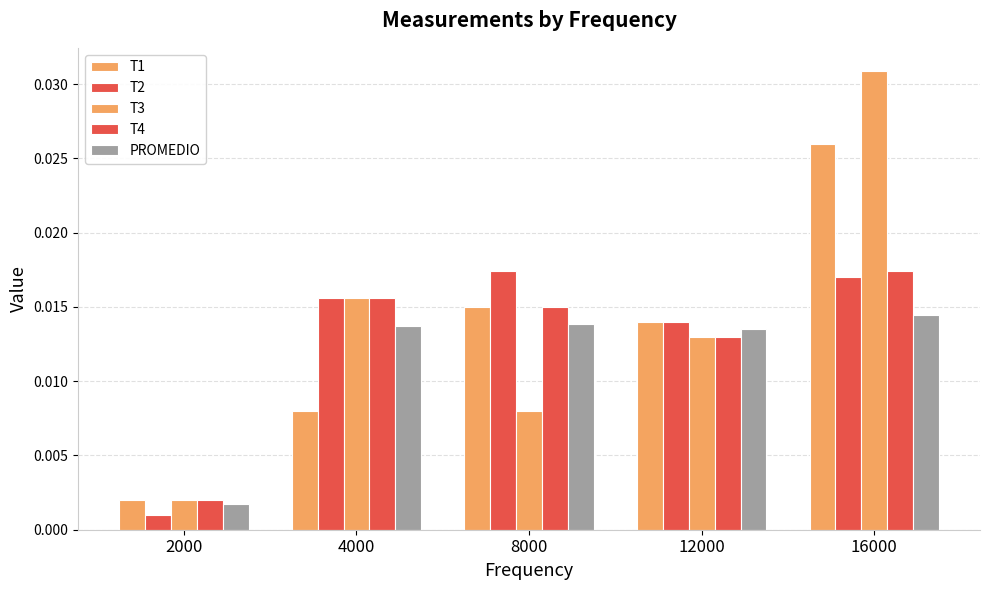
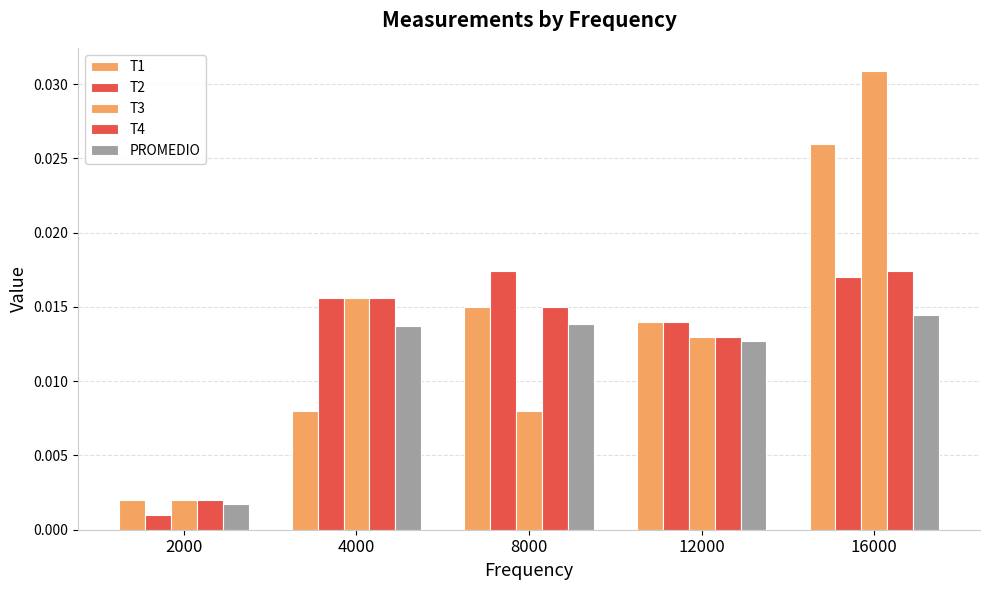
PROMEDIO, 12000: 0.0135 -> 0.0127
